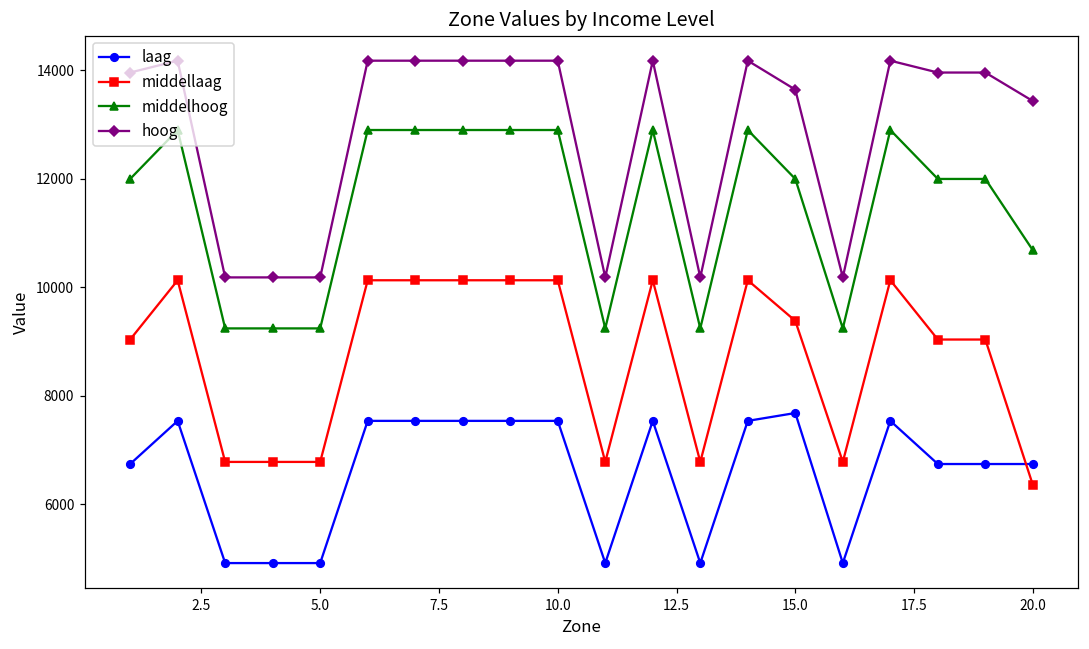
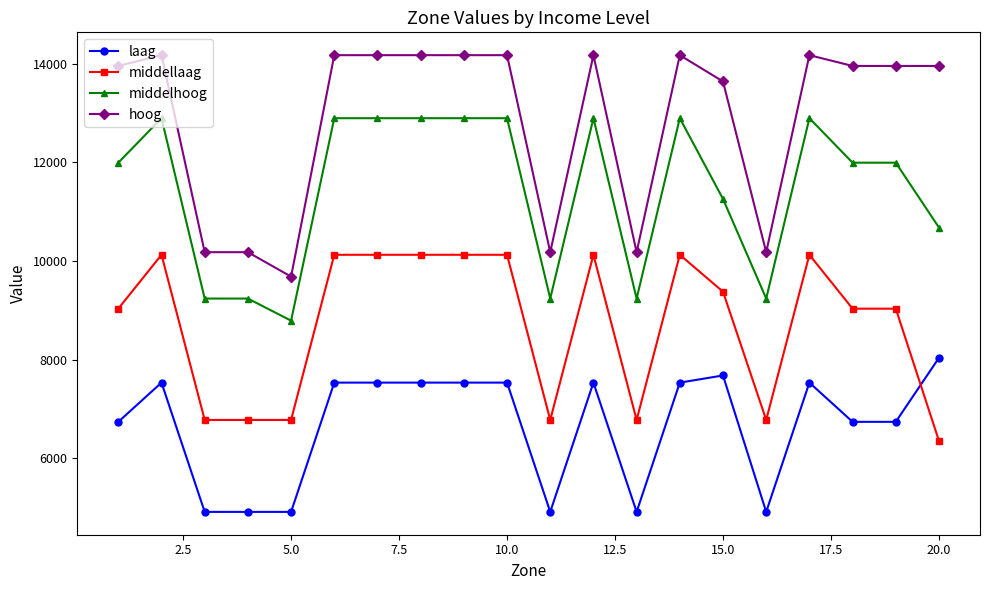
middelhoog, 5.0: 9200 -> 8800
hoog, 5.0: 10200 -> 9700
middelhoog, 15.0: 12000 -> 11300
laag, 20.0: 6700 -> 8000
hoog, 20.0: 13400 -> 14000
